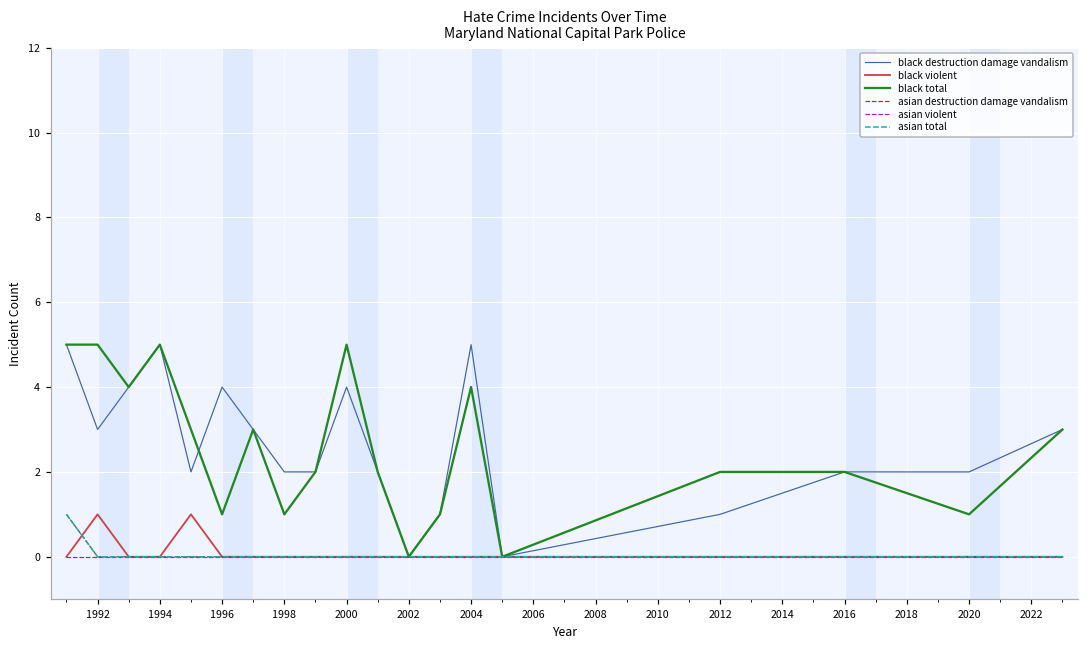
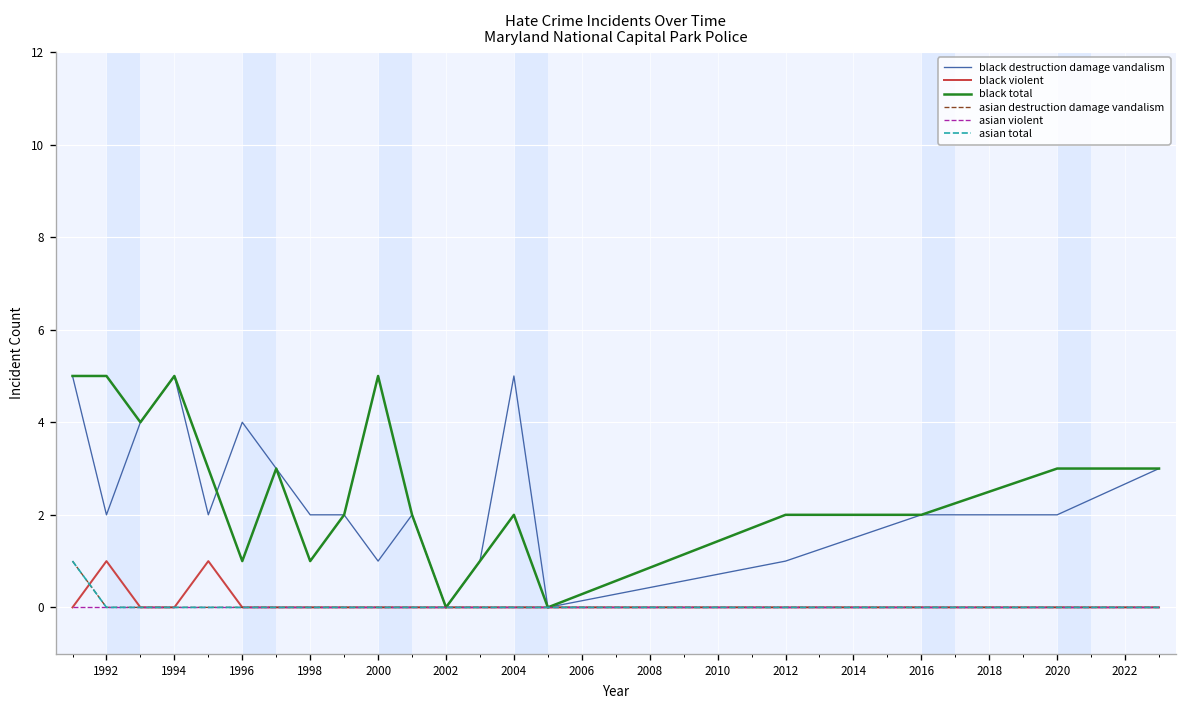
black destruction damage vandalism, 1992: 3 -> 2
black destruction damage vandalism, 2000: 4 -> 1
black total, 2004: 4 -> 2
black total, 2020: 1 -> 3
